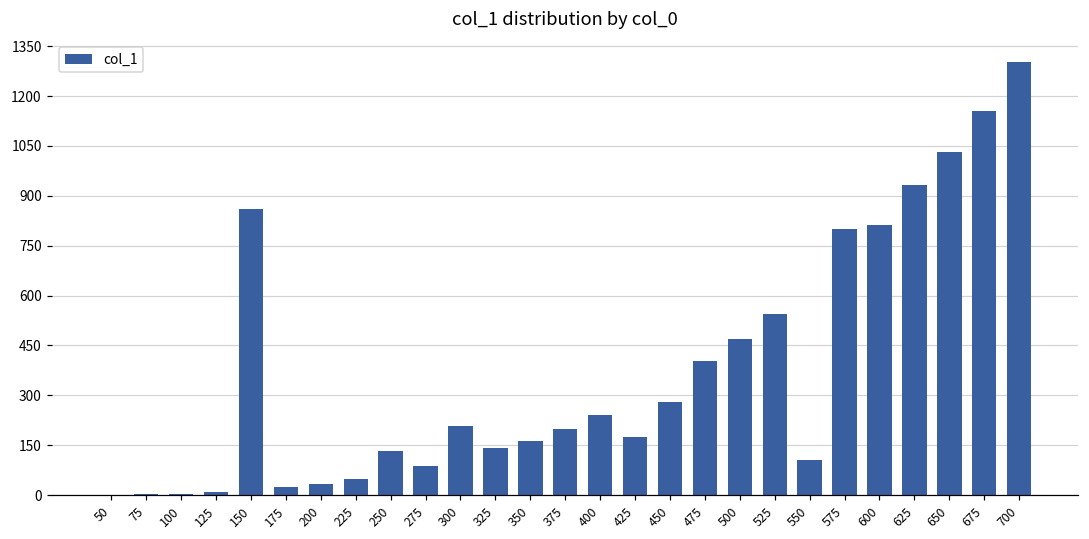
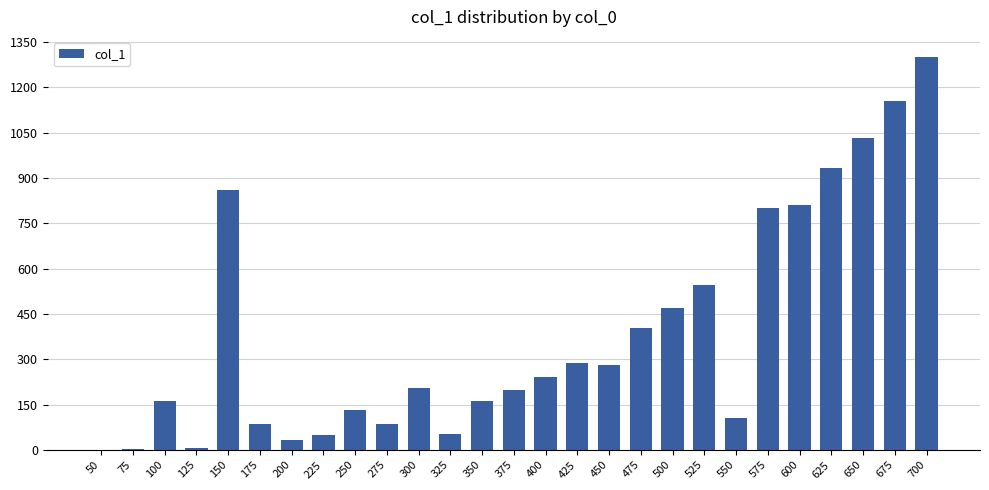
100: 0 -> 160
175: 20 -> 90
325: 140 -> 50
425: 180 -> 290
